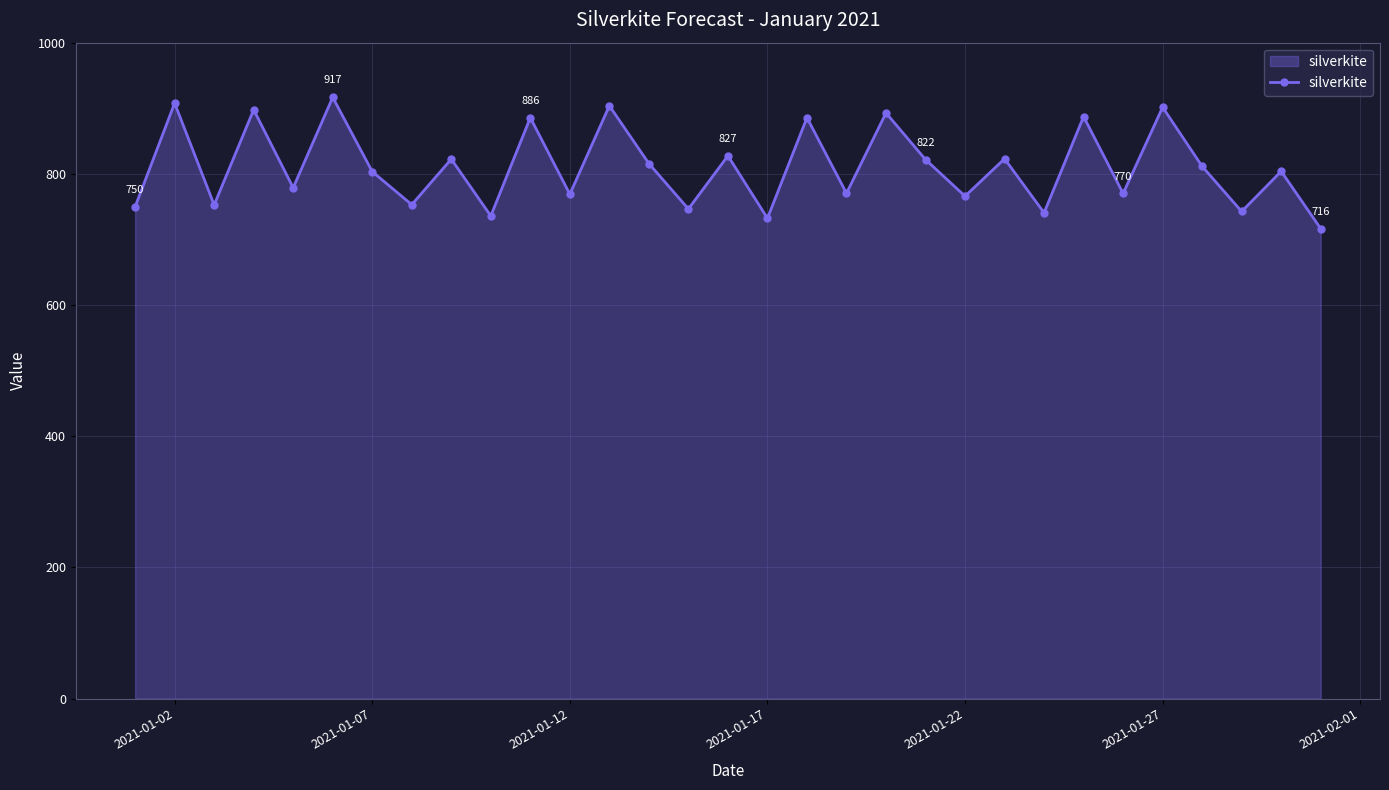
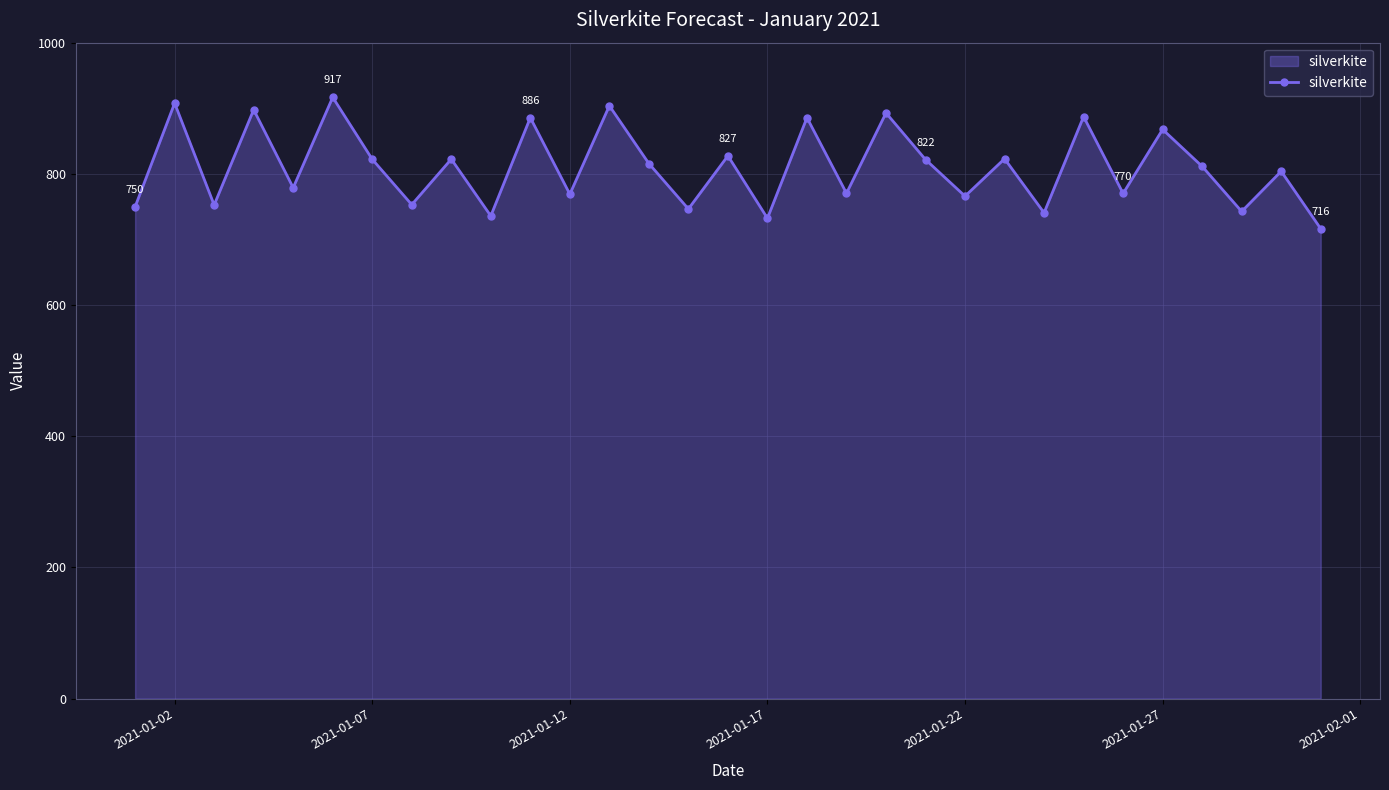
2021-01-07: 800 -> 820
2021-01-27: 900 -> 870
